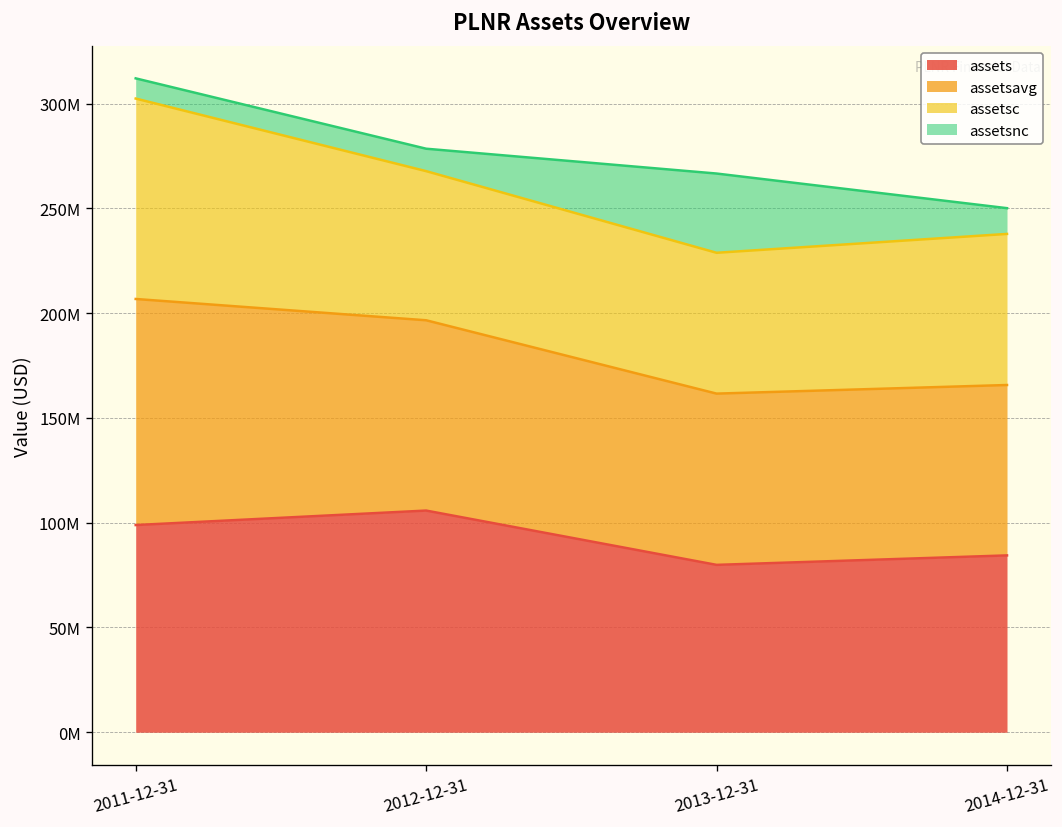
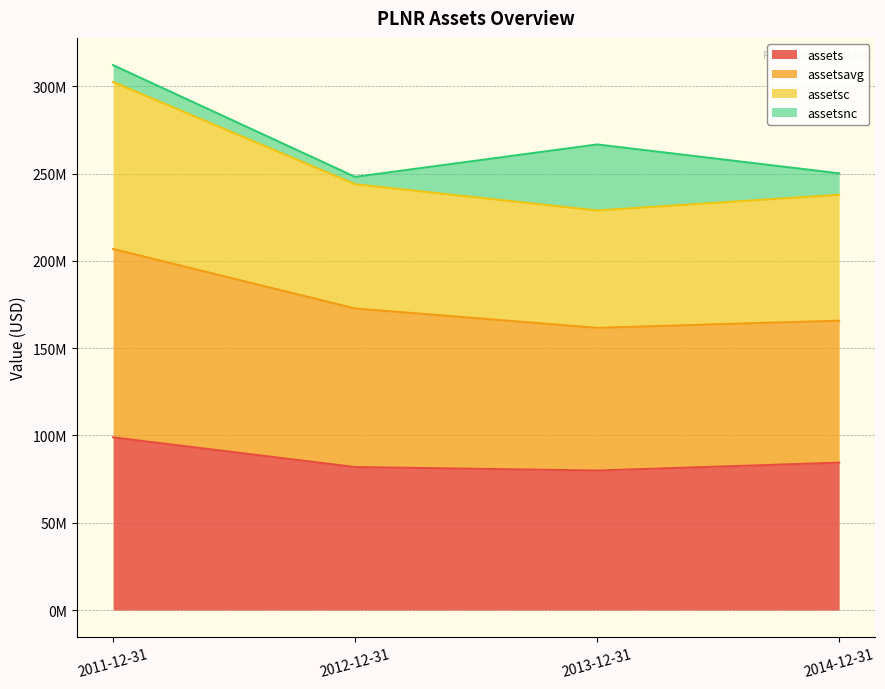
assets, 2012-12-31: 106000000 -> 82000000
assetsnc, 2012-12-31: 11000000 -> 4000000
